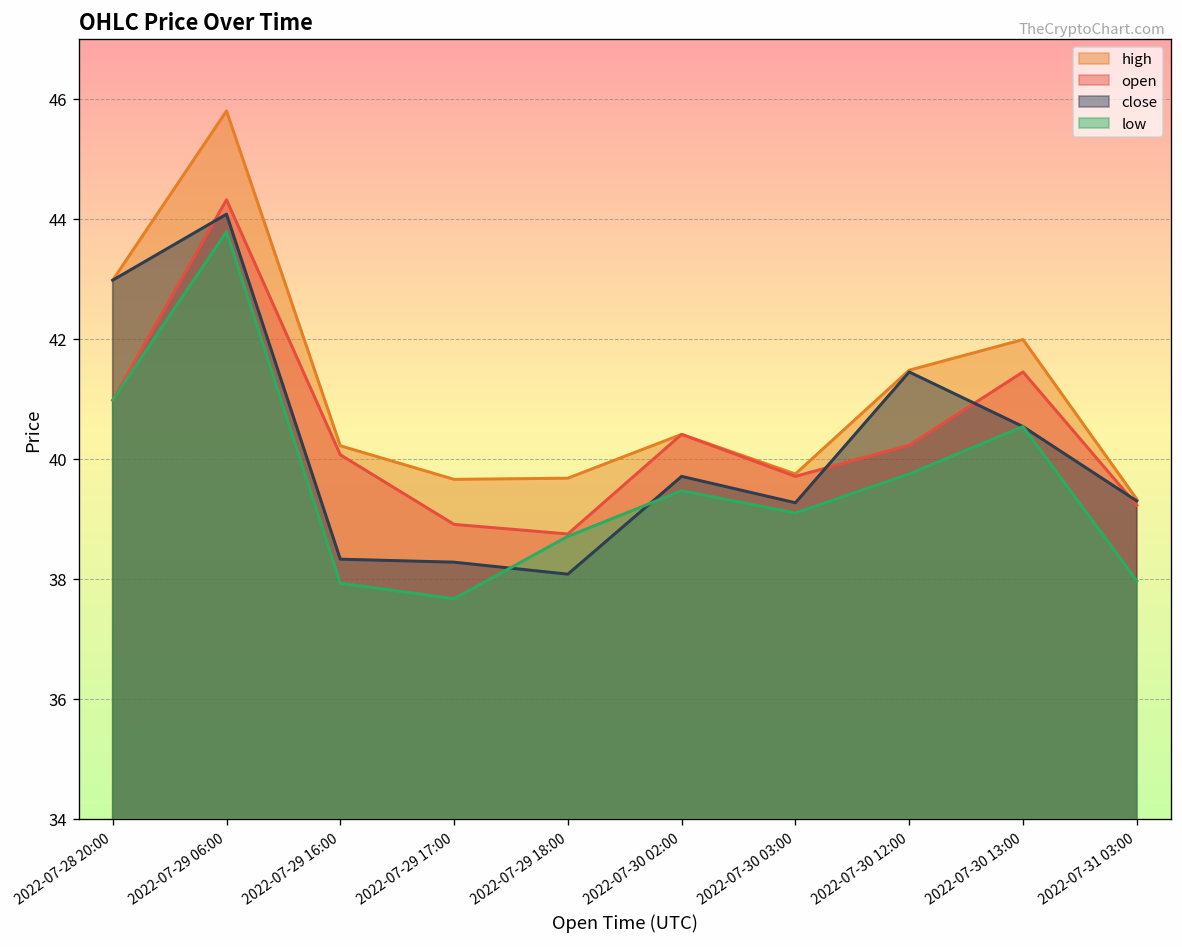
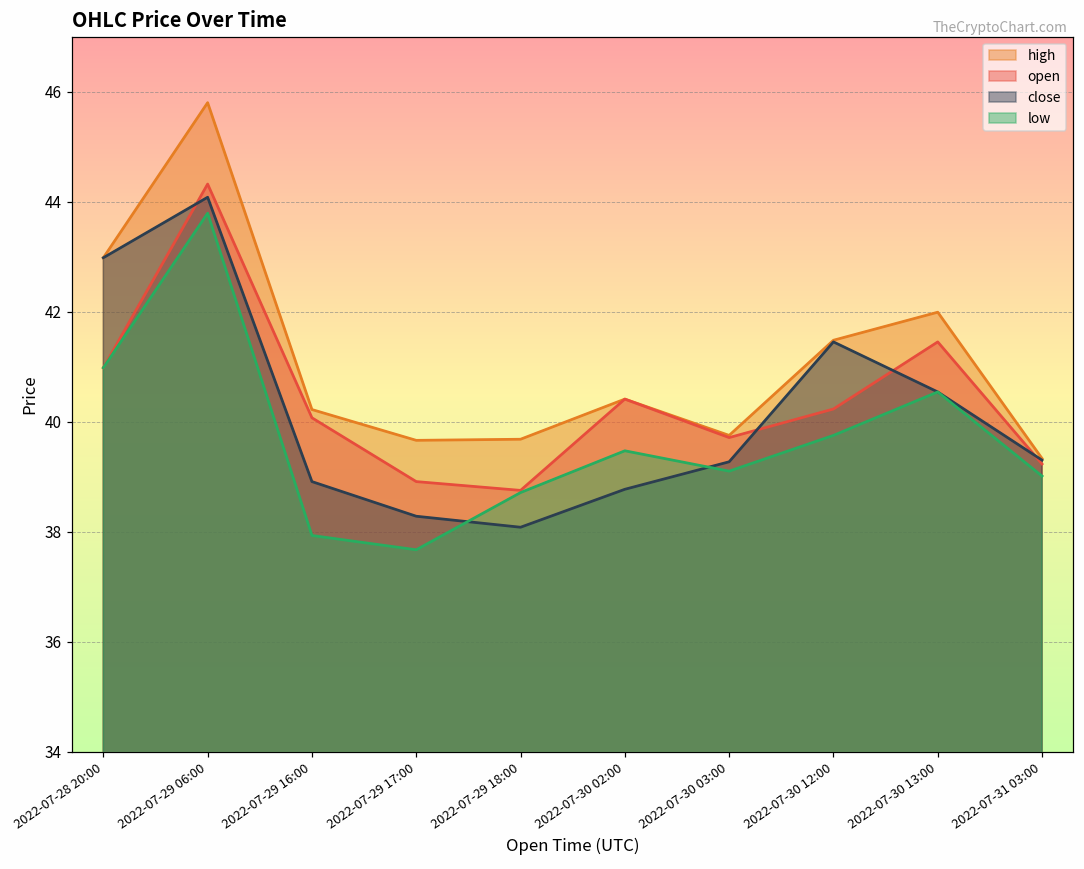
close, 2022-07-29 16:00: 38.3 -> 38.9
close, 2022-07-30 02:00: 39.7 -> 38.8
low, 2022-07-31 03:00: 38.0 -> 39.0
